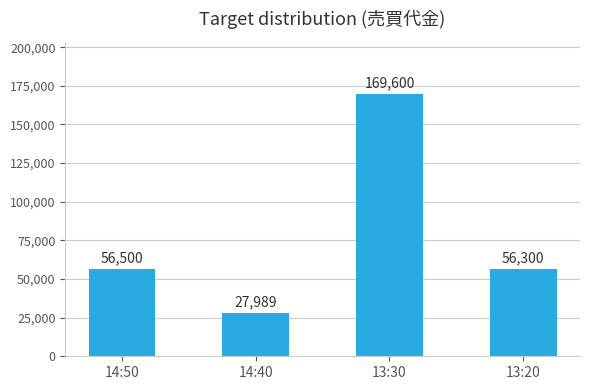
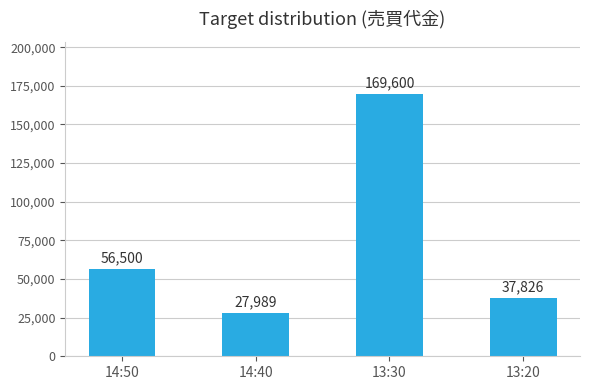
13:20: 56,300 -> 37,826
